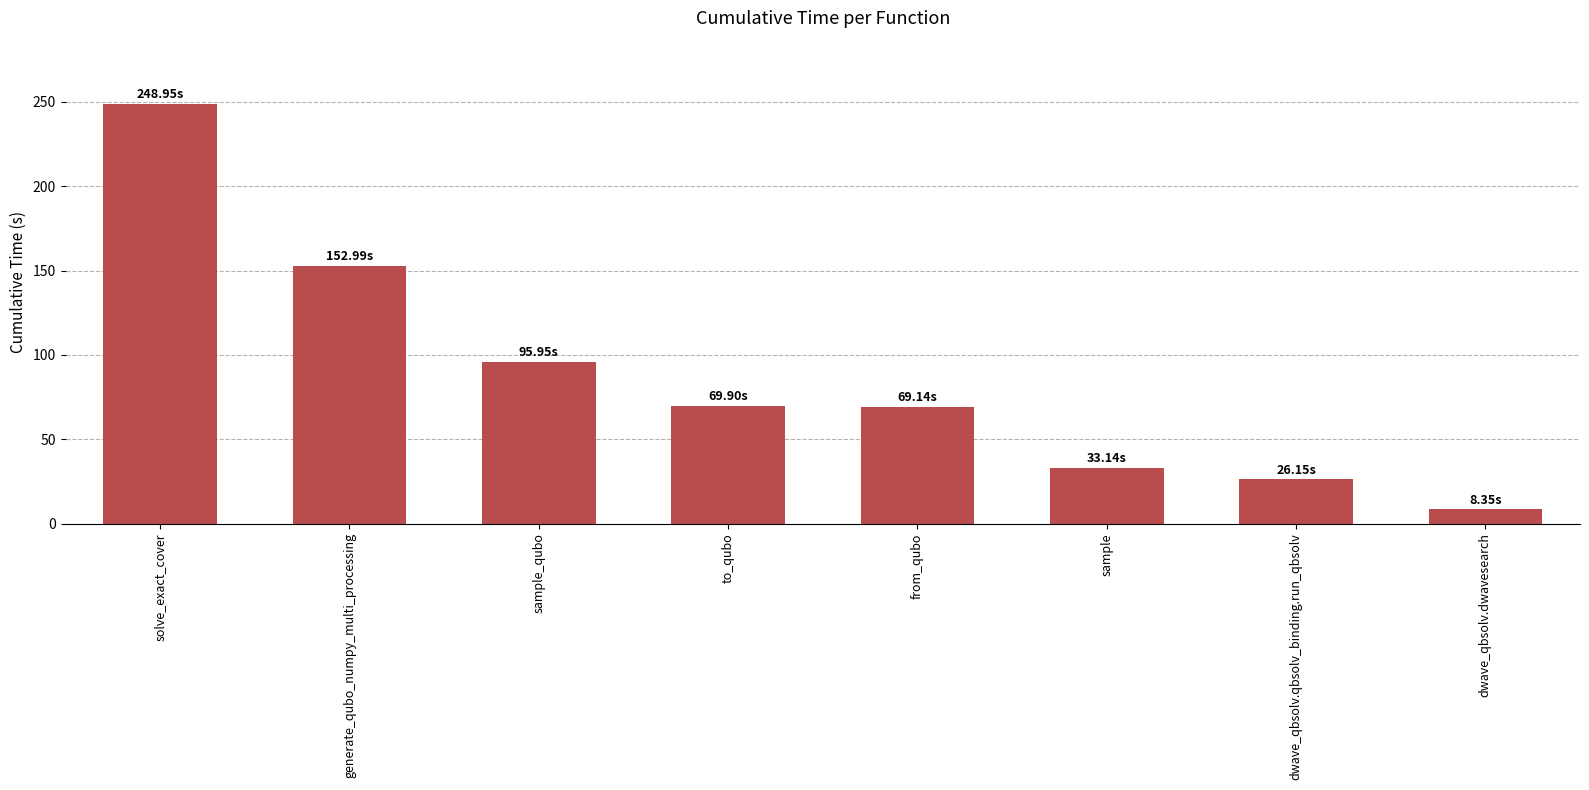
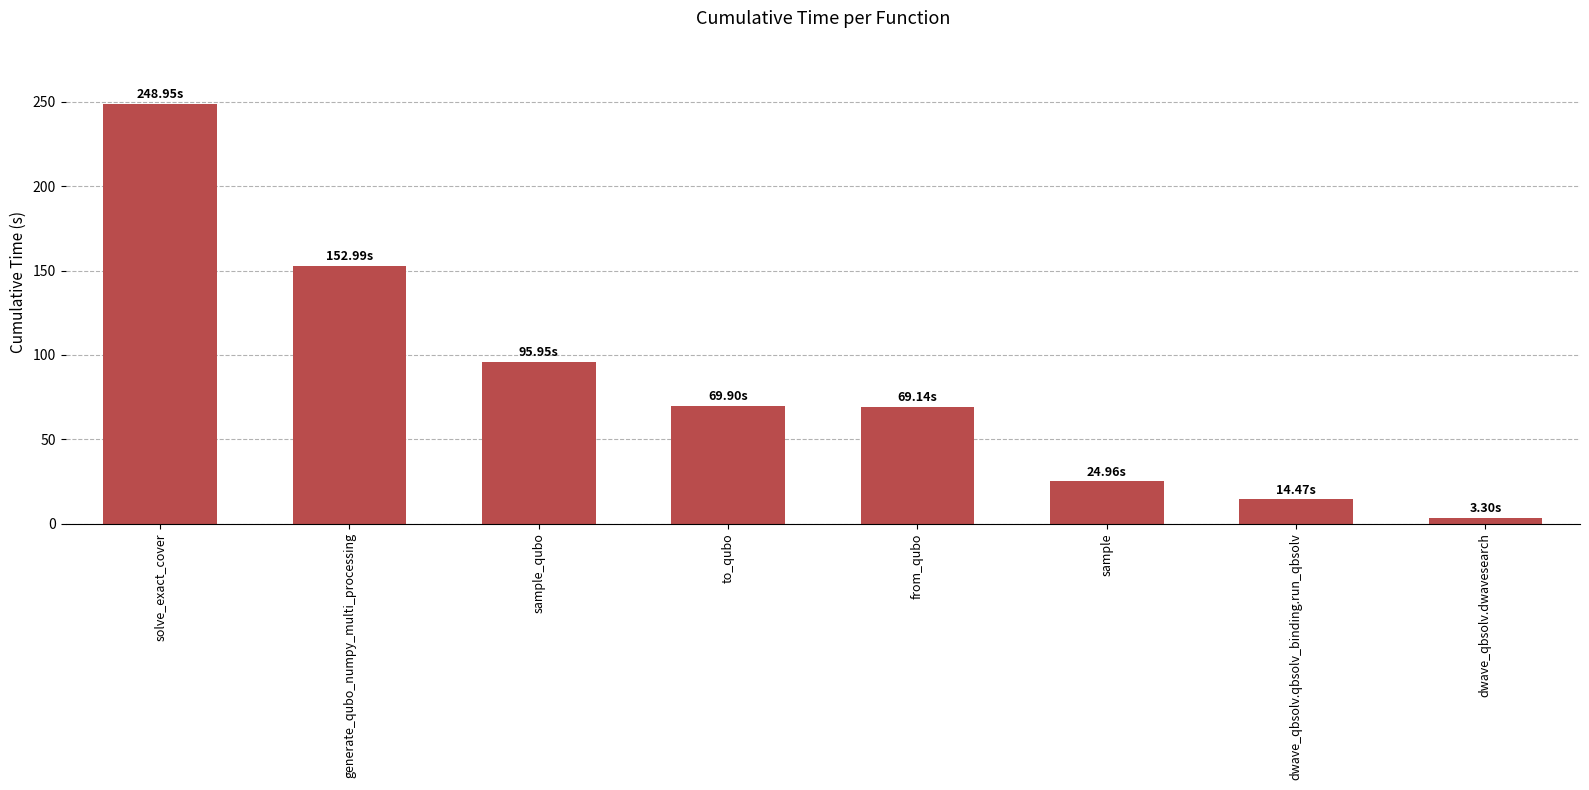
sample: 33.14s -> 24.96s
dwave_qbsolv.qbsolv_binding.run_qbsolv: 26.15s -> 14.47s
dwave_qbsolv.dwavesearch: 8.35s -> 3.30s
